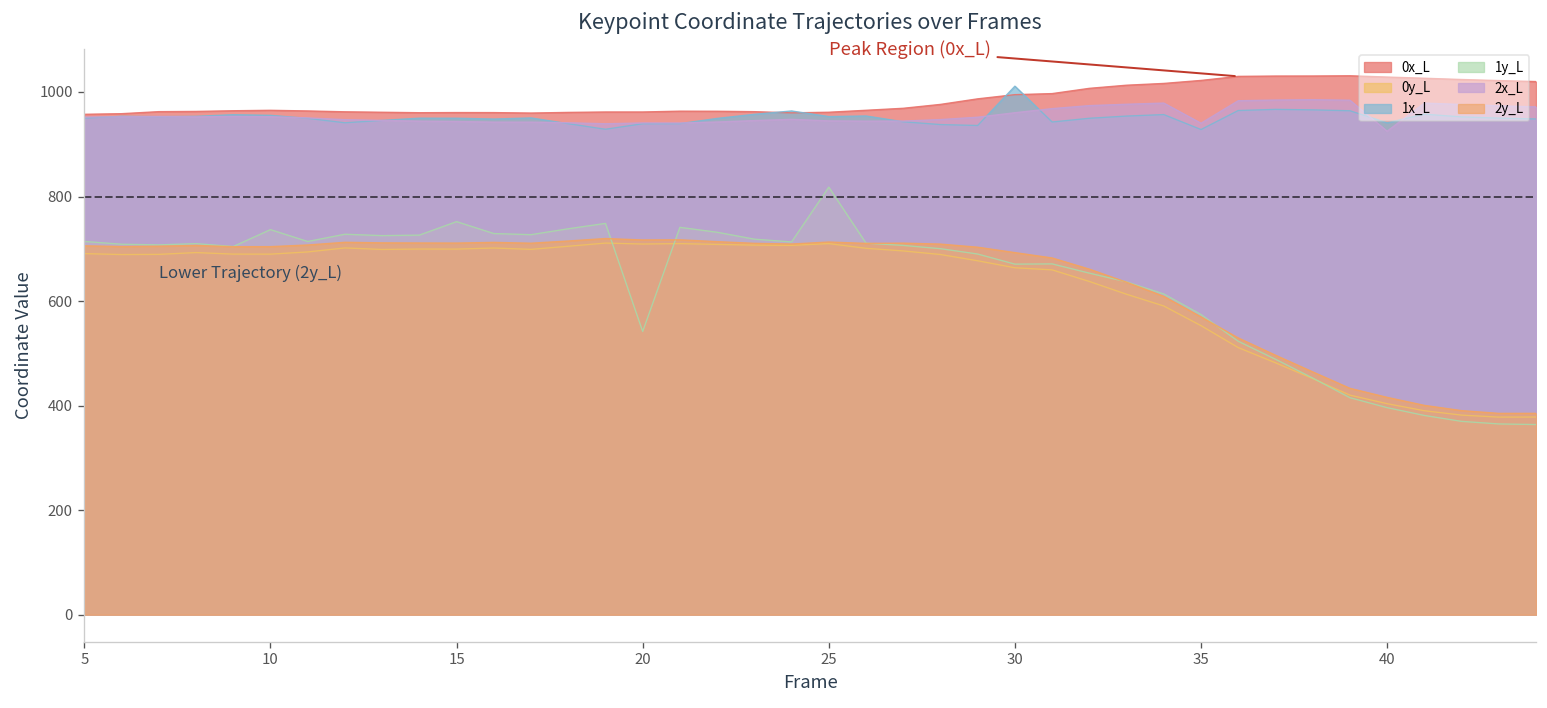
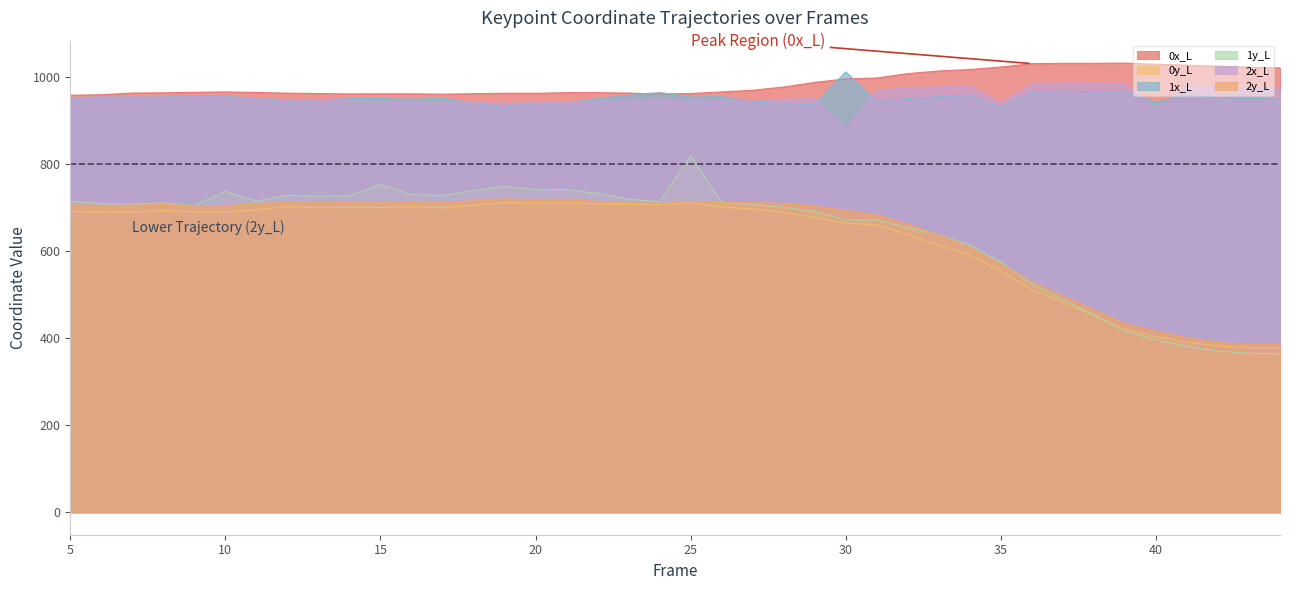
1y_L, 20: 540 -> 740
2x_L, 30: 960 -> 880
